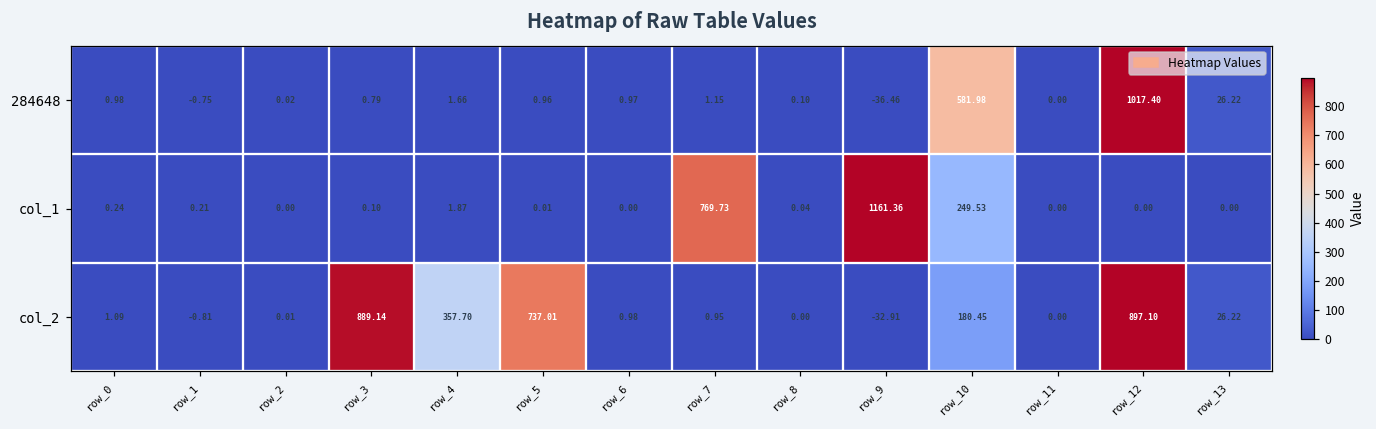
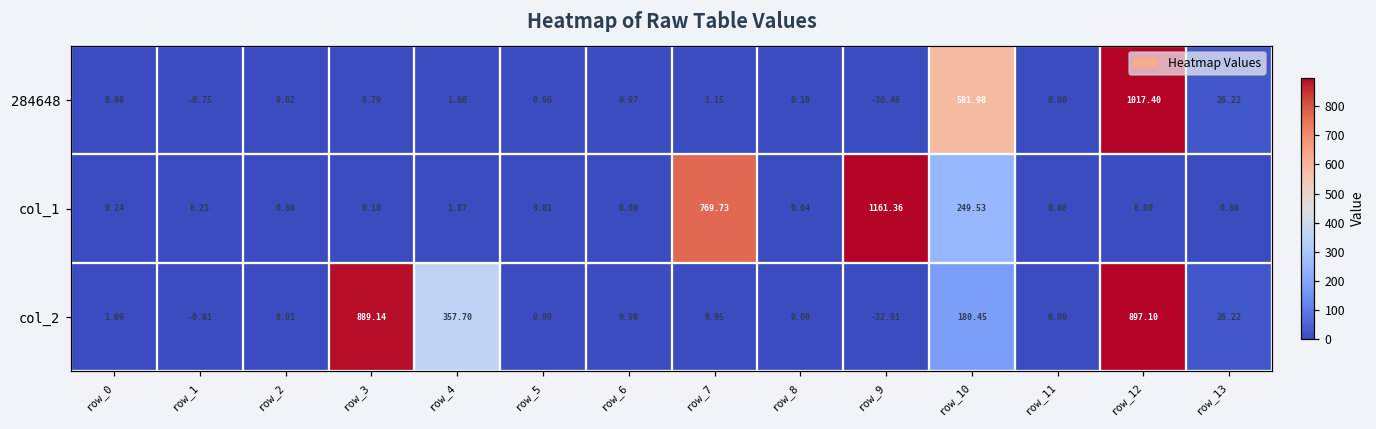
col_2, row_5: 737.01 -> 0.99
